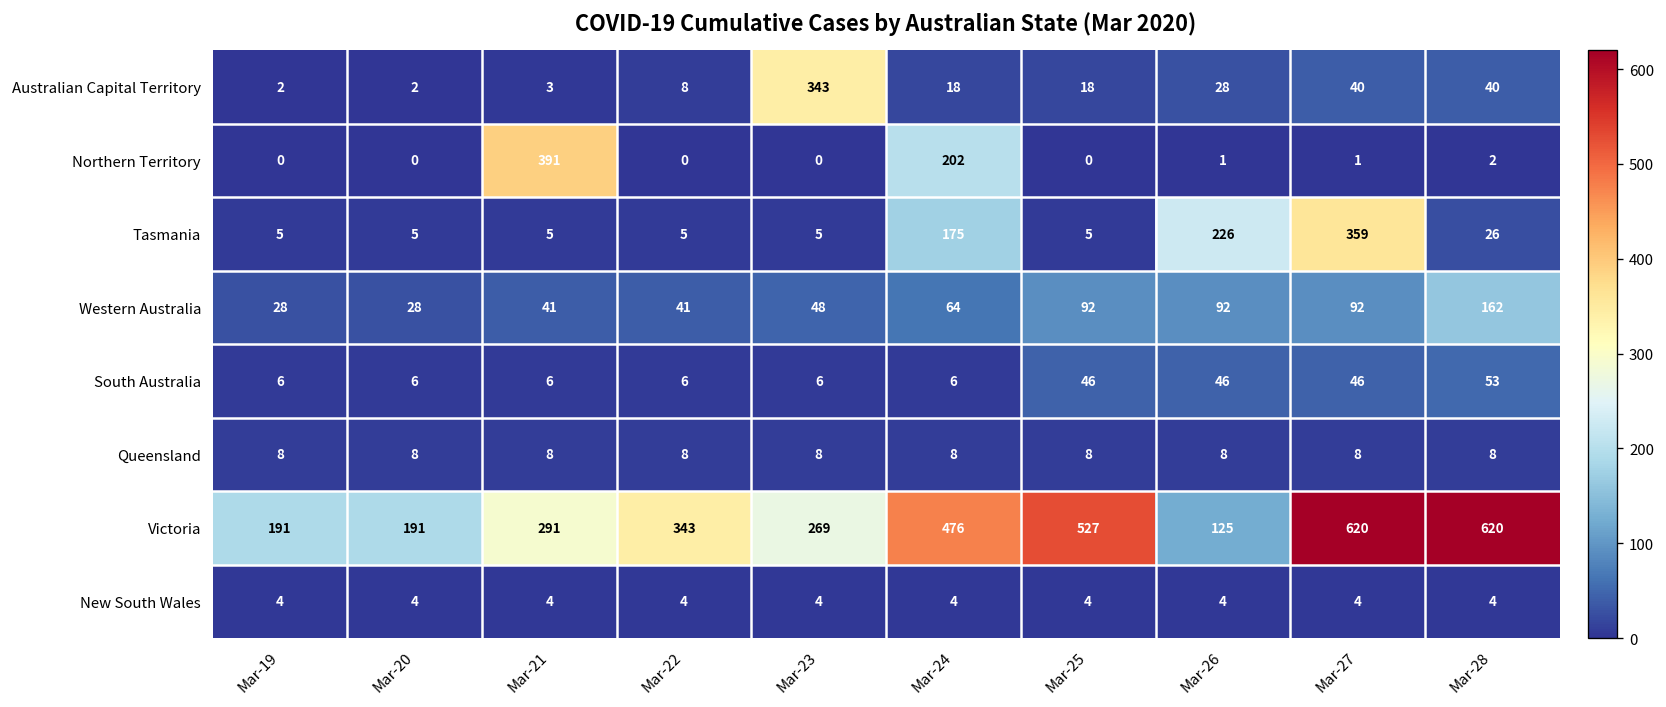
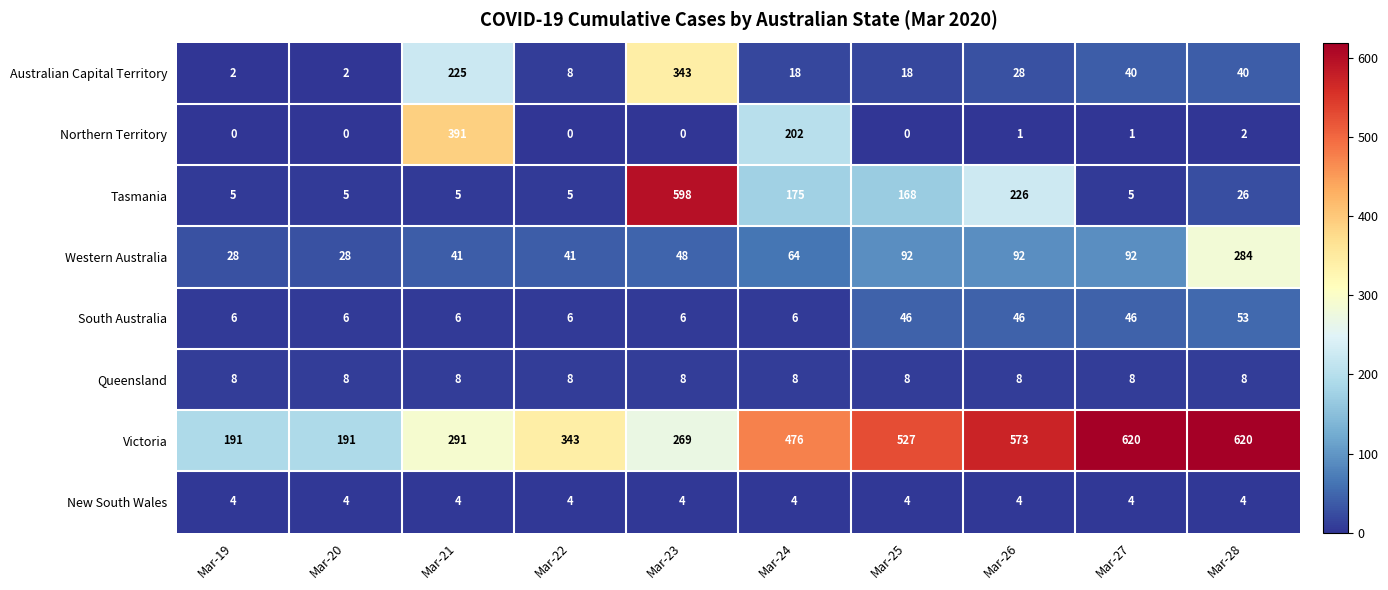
Australian Capital Territory, Mar-21: 3 -> 225
Tasmania, Mar-23: 5 -> 598
Tasmania, Mar-25: 5 -> 168
Tasmania, Mar-27: 359 -> 5
Western Australia, Mar-28: 162 -> 284
Victoria, Mar-26: 125 -> 573
